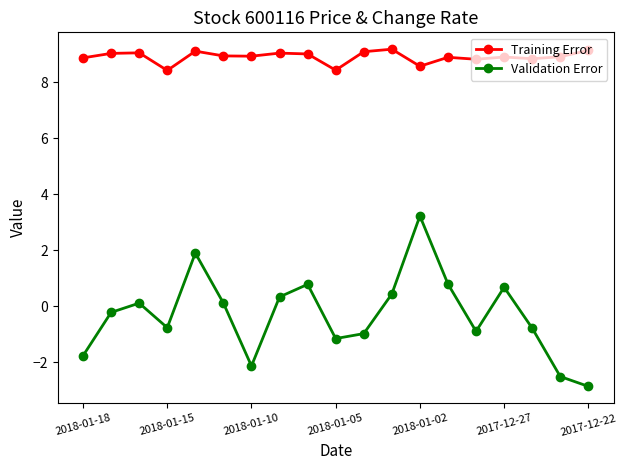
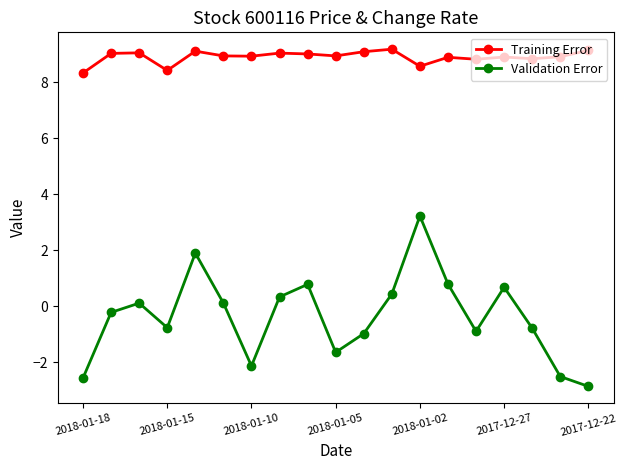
Training Error, 2018-01-18: 8.9 -> 8.3
Validation Error, 2018-01-18: -1.8 -> -2.6
Training Error, 2018-01-05: 8.4 -> 9.0
Validation Error, 2018-01-05: -1.2 -> -1.6
